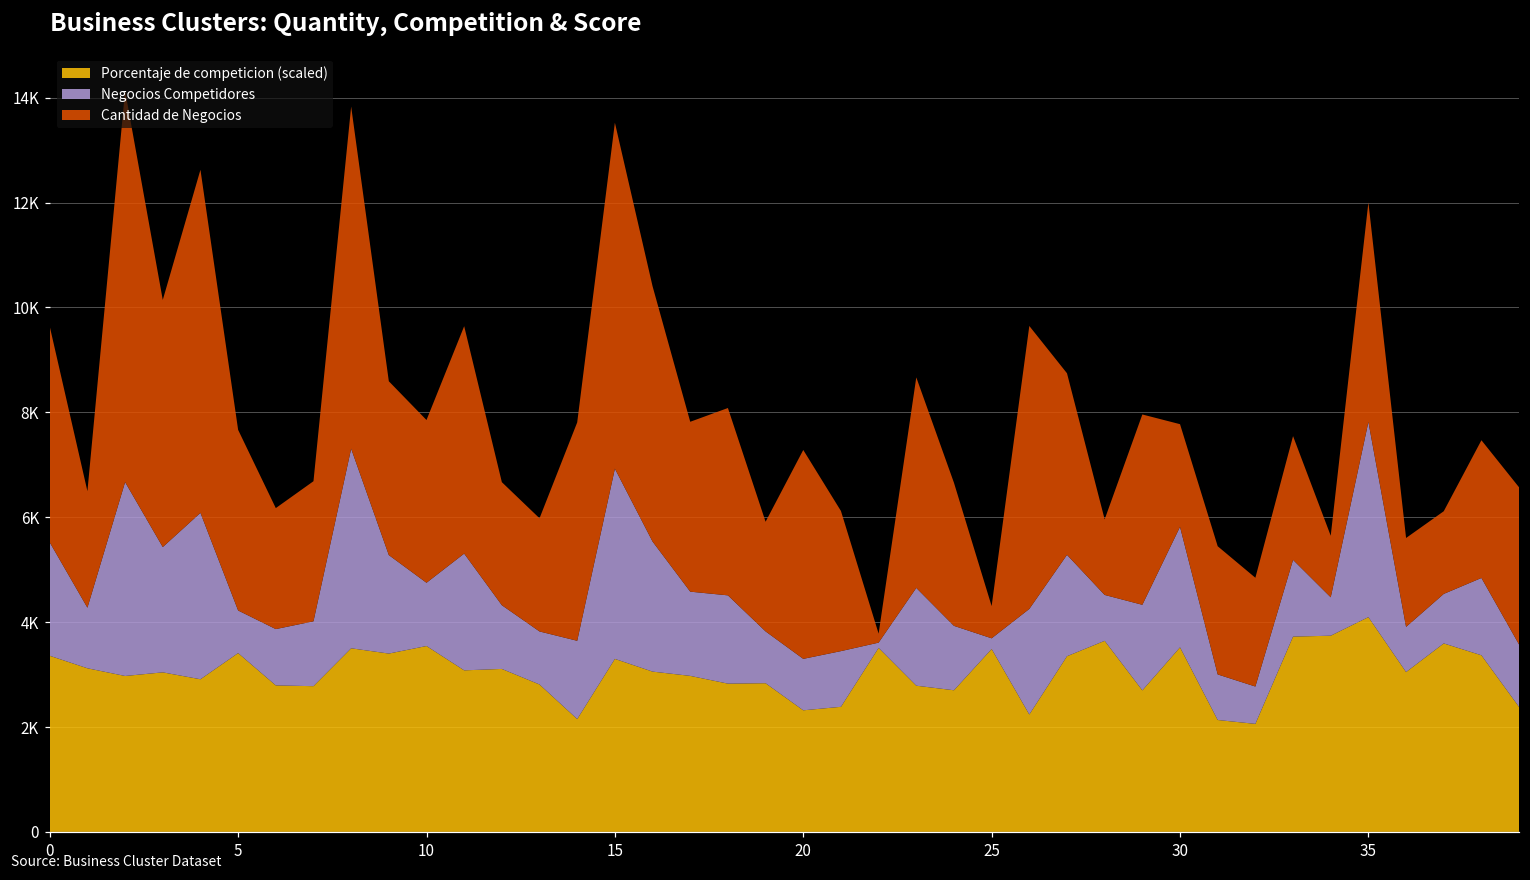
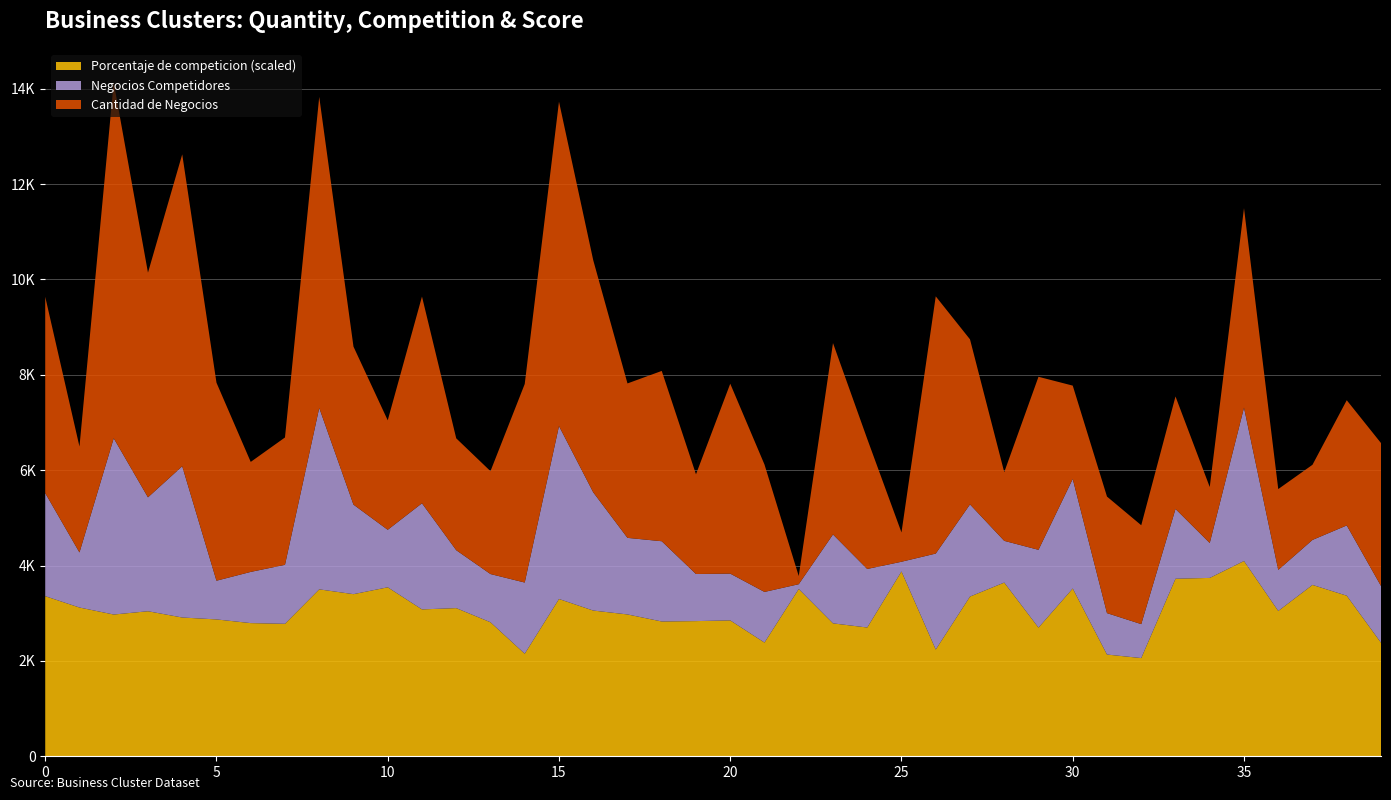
Porcentaje de competicion (scaled), 5: 3400 -> 2900
Cantidad de Negocios, 5: 3400 -> 4200
Cantidad de Negocios, 10: 3100 -> 2300
Cantidad de Negocios, 15: 6600 -> 6800
Porcentaje de competicion (scaled), 20: 2300 -> 2900
Porcentaje de competicion (scaled), 25: 3500 -> 3900
Negocios Competidores, 35: 3700 -> 3200
